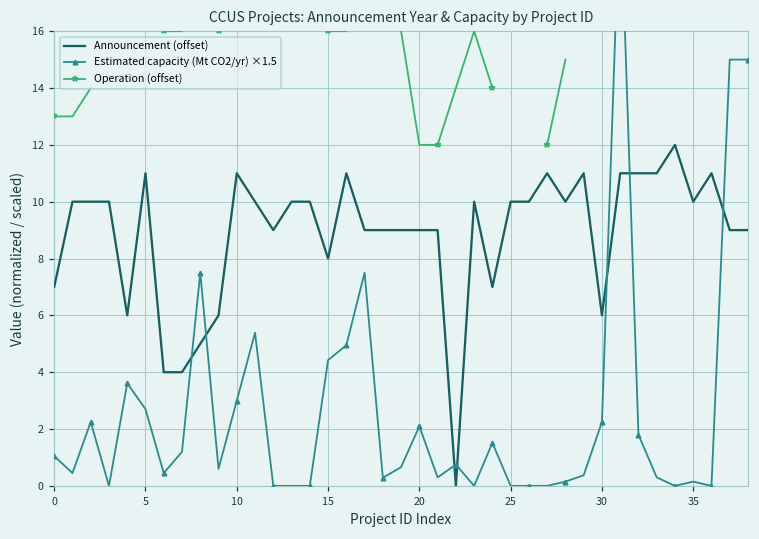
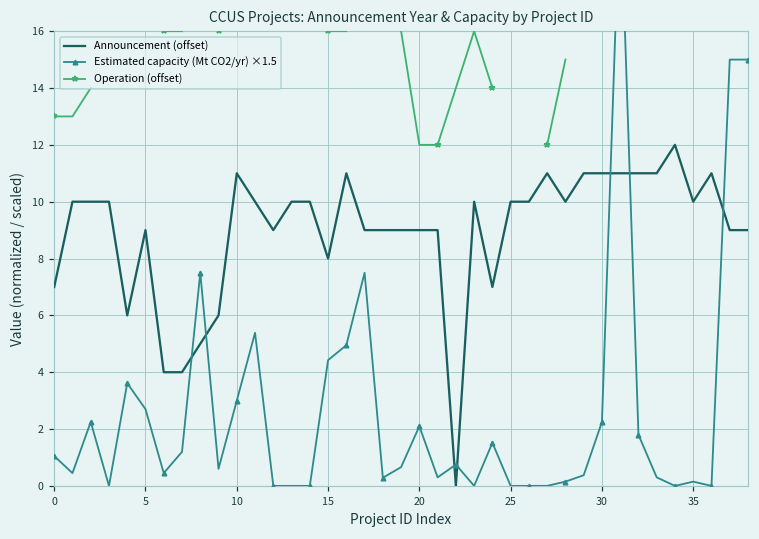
Announcement (offset), 5: 11.0 -> 9.0
Announcement (offset), 30: 6.0 -> 11.0
